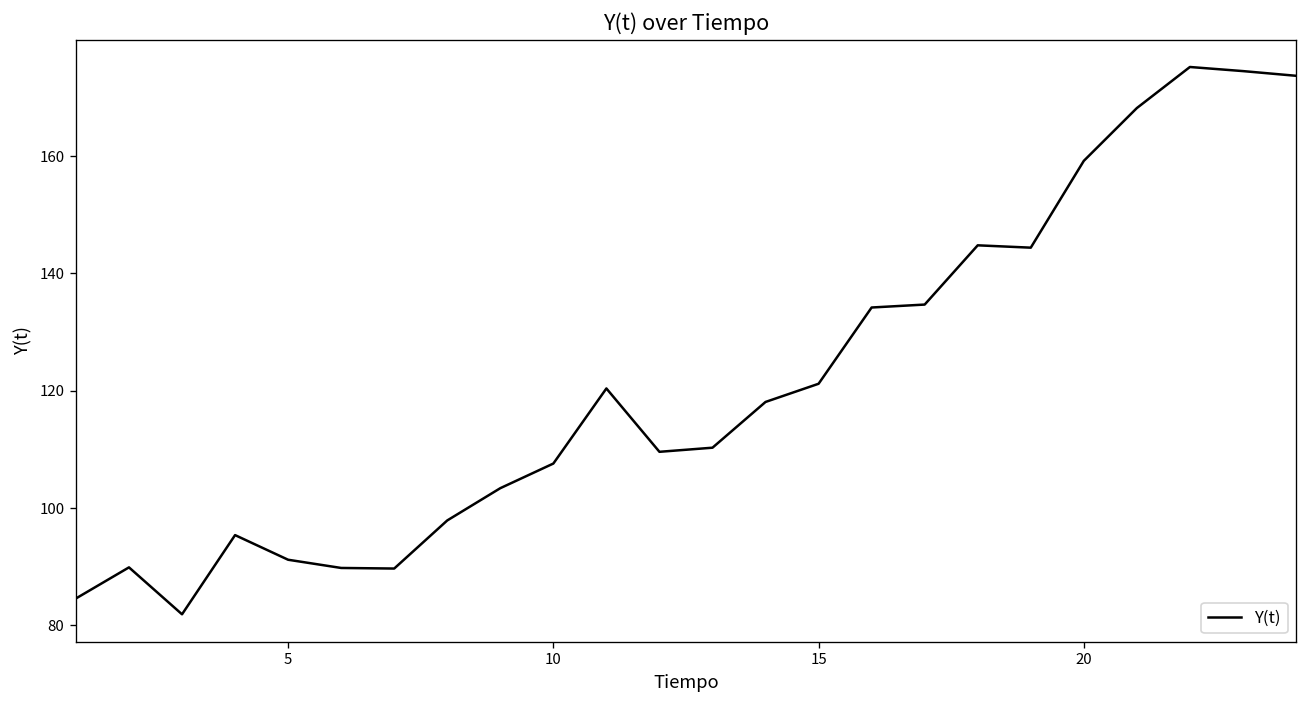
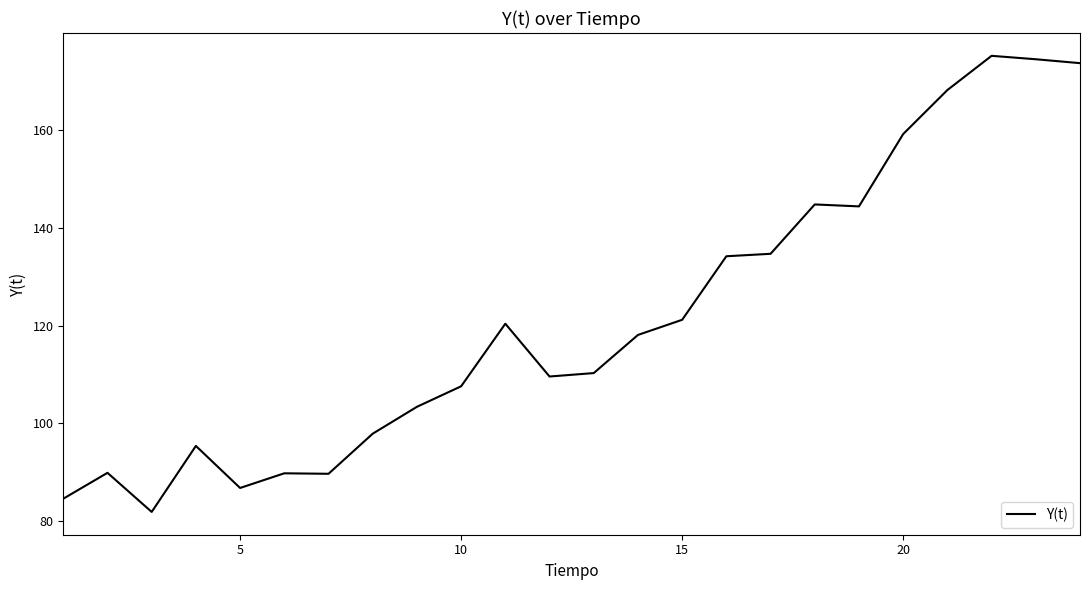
5: 91 -> 87
